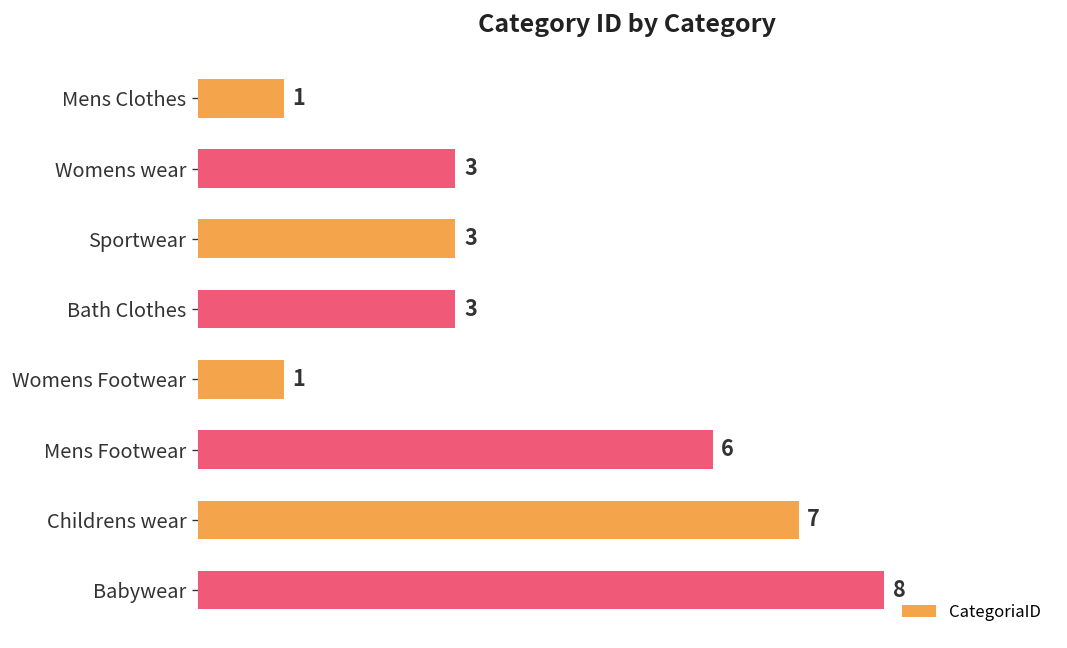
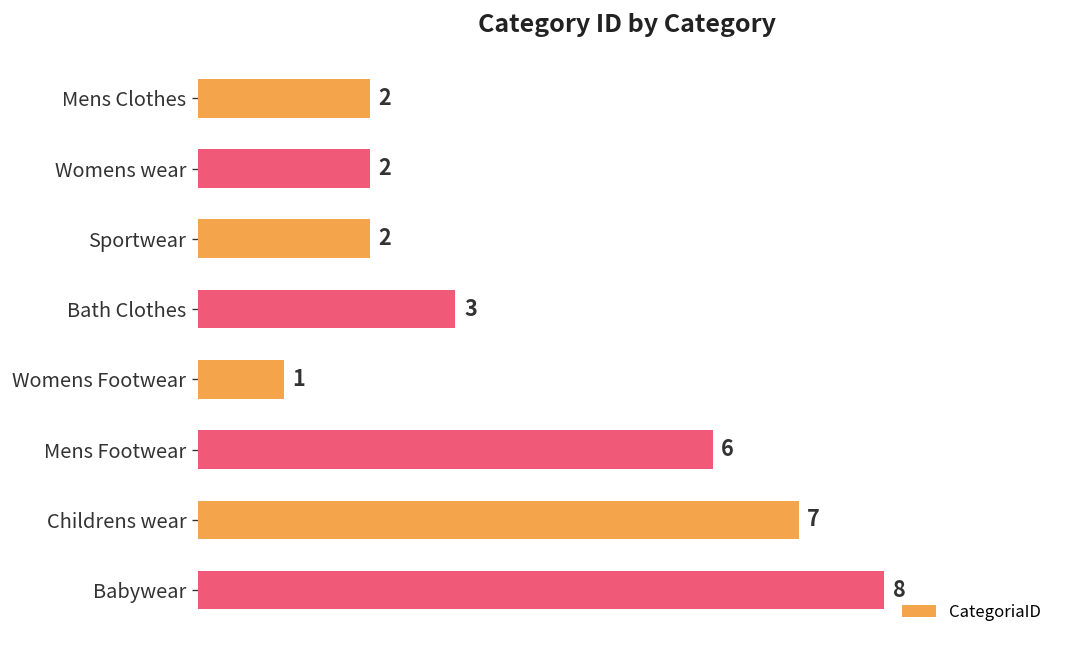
Mens Clothes: 1 -> 2
Womens wear: 3 -> 2
Sportwear: 3 -> 2
